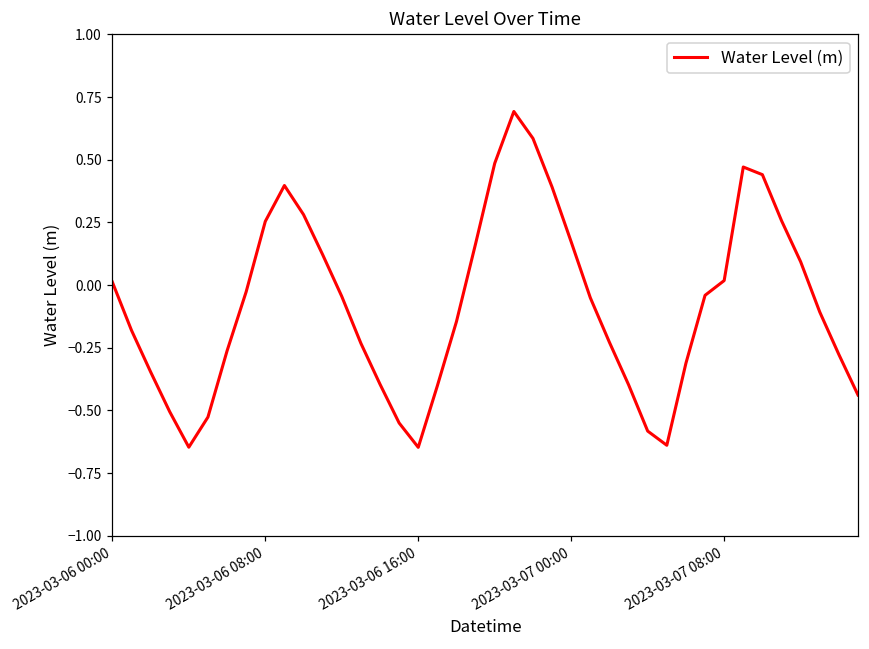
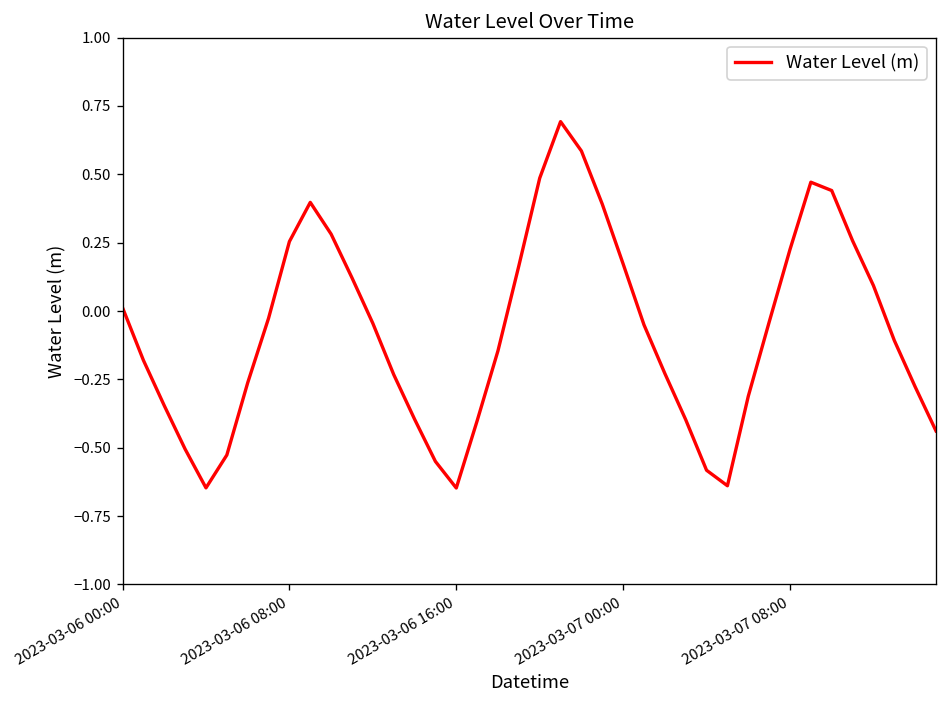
2023-03-07 08:00: 0.02 -> 0.23
